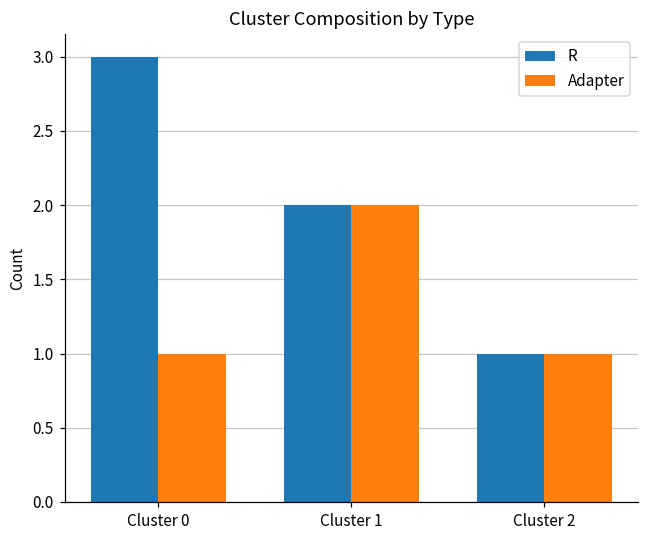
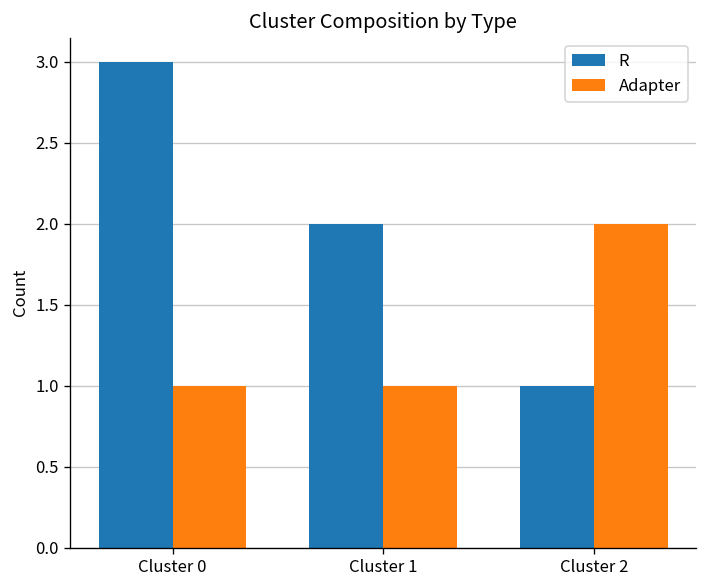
Adapter, Cluster 1: 2 -> 1
Adapter, Cluster 2: 1 -> 2
